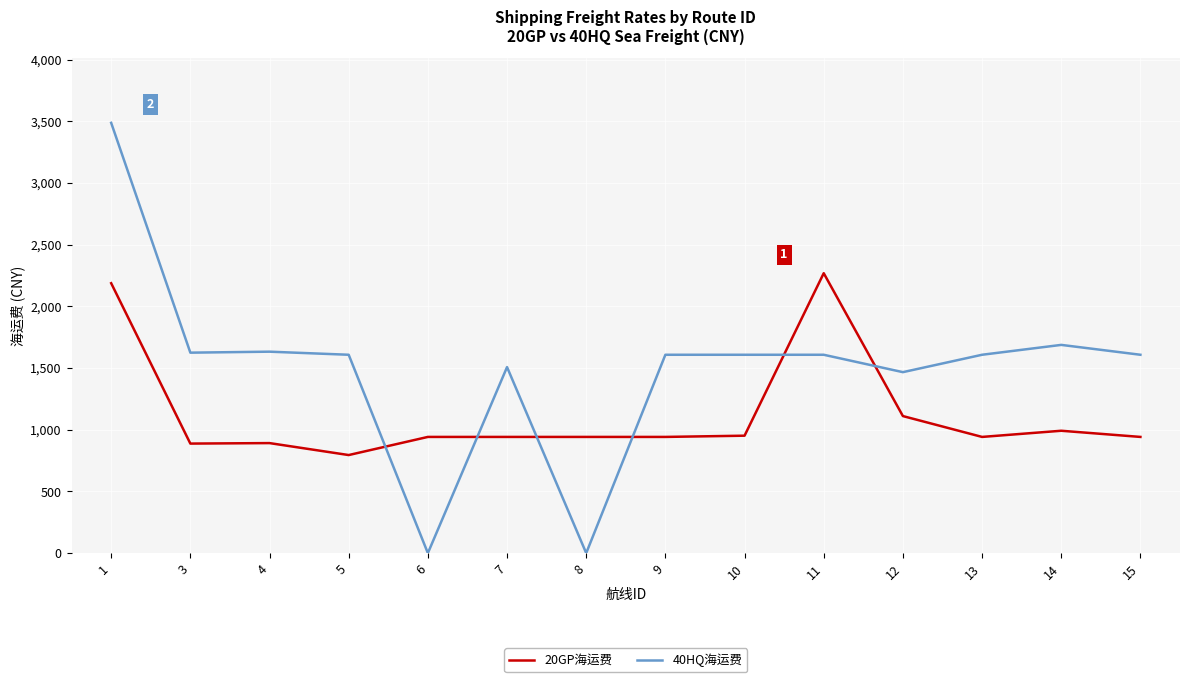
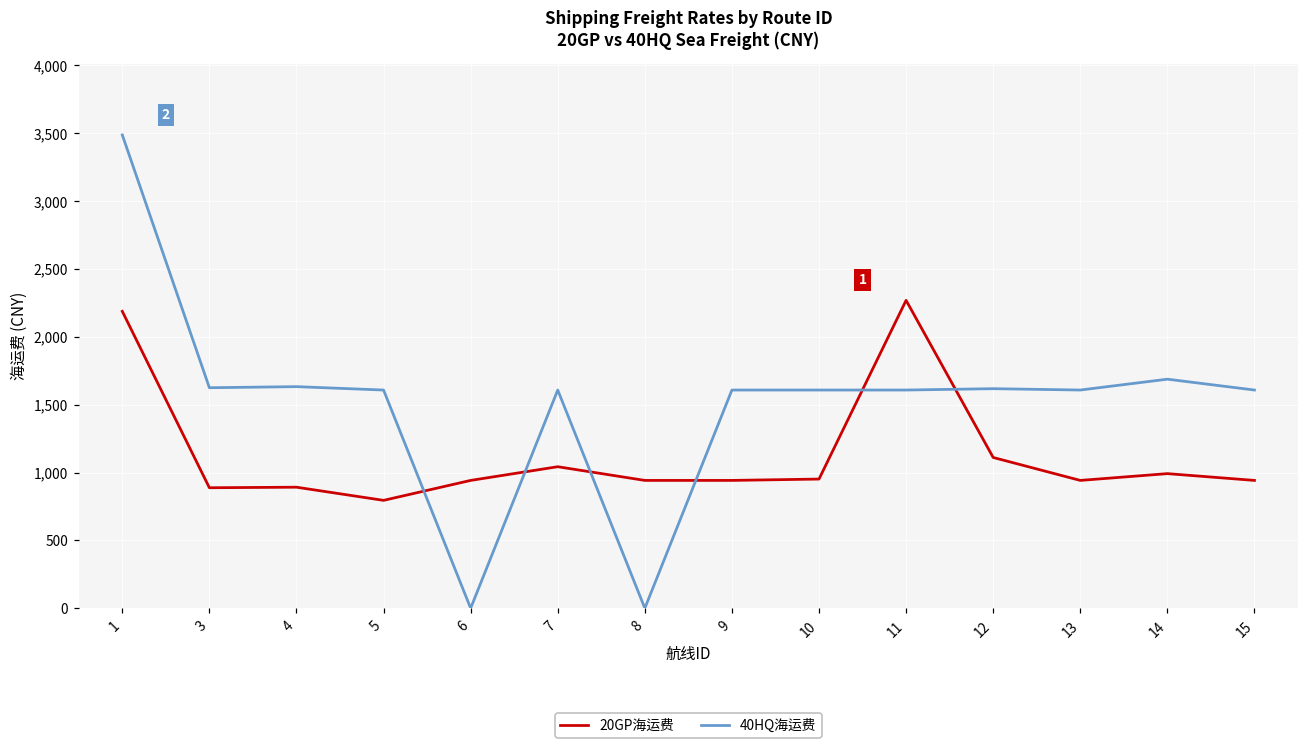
20GP海运费, 7: 940 -> 1,040
40HQ海运费, 7: 1,510 -> 1,610
40HQ海运费, 12: 1,470 -> 1,620
